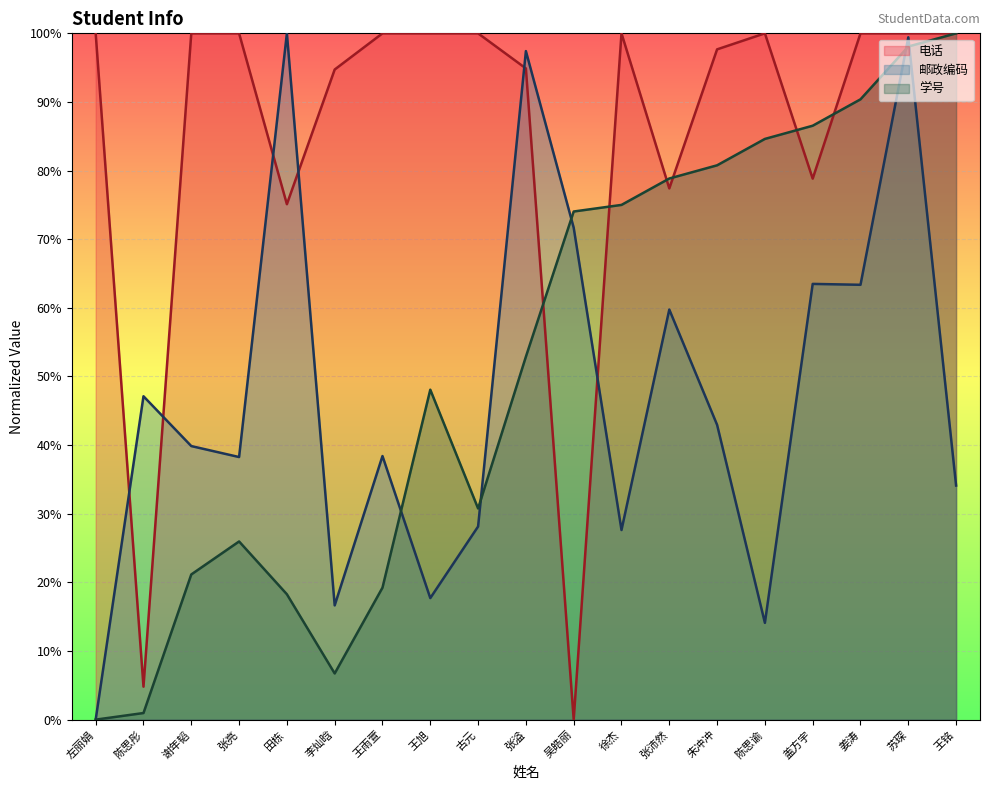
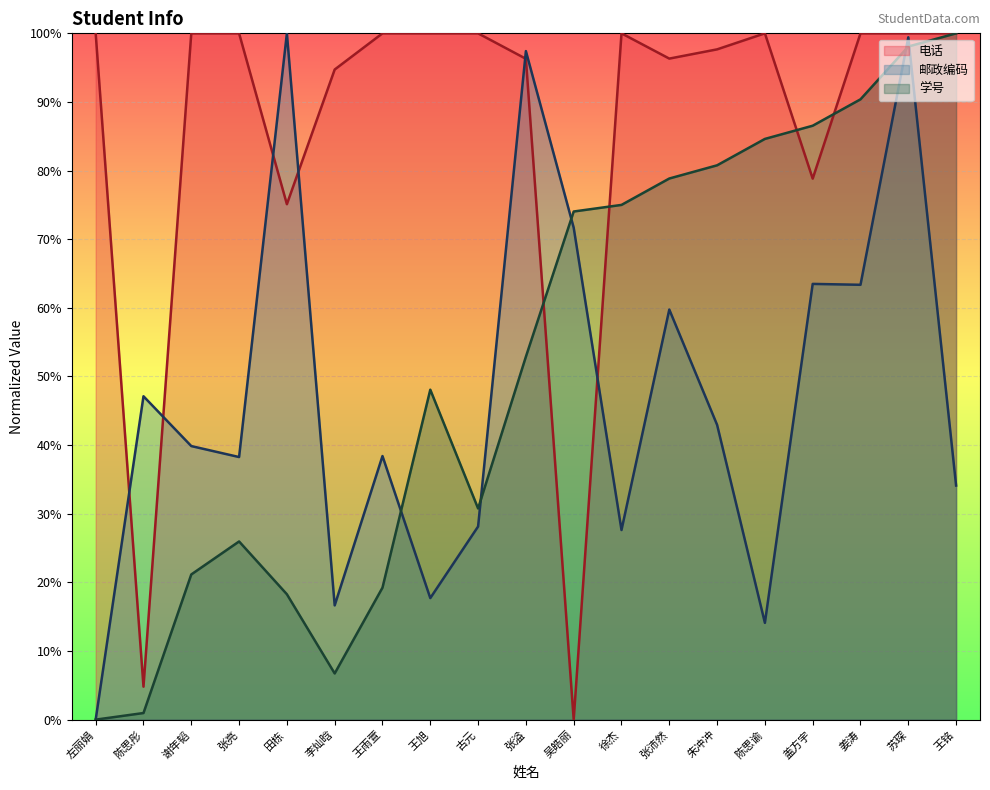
电话, 张溢: 95% -> 96%
电话, 张沛然: 77% -> 96%
